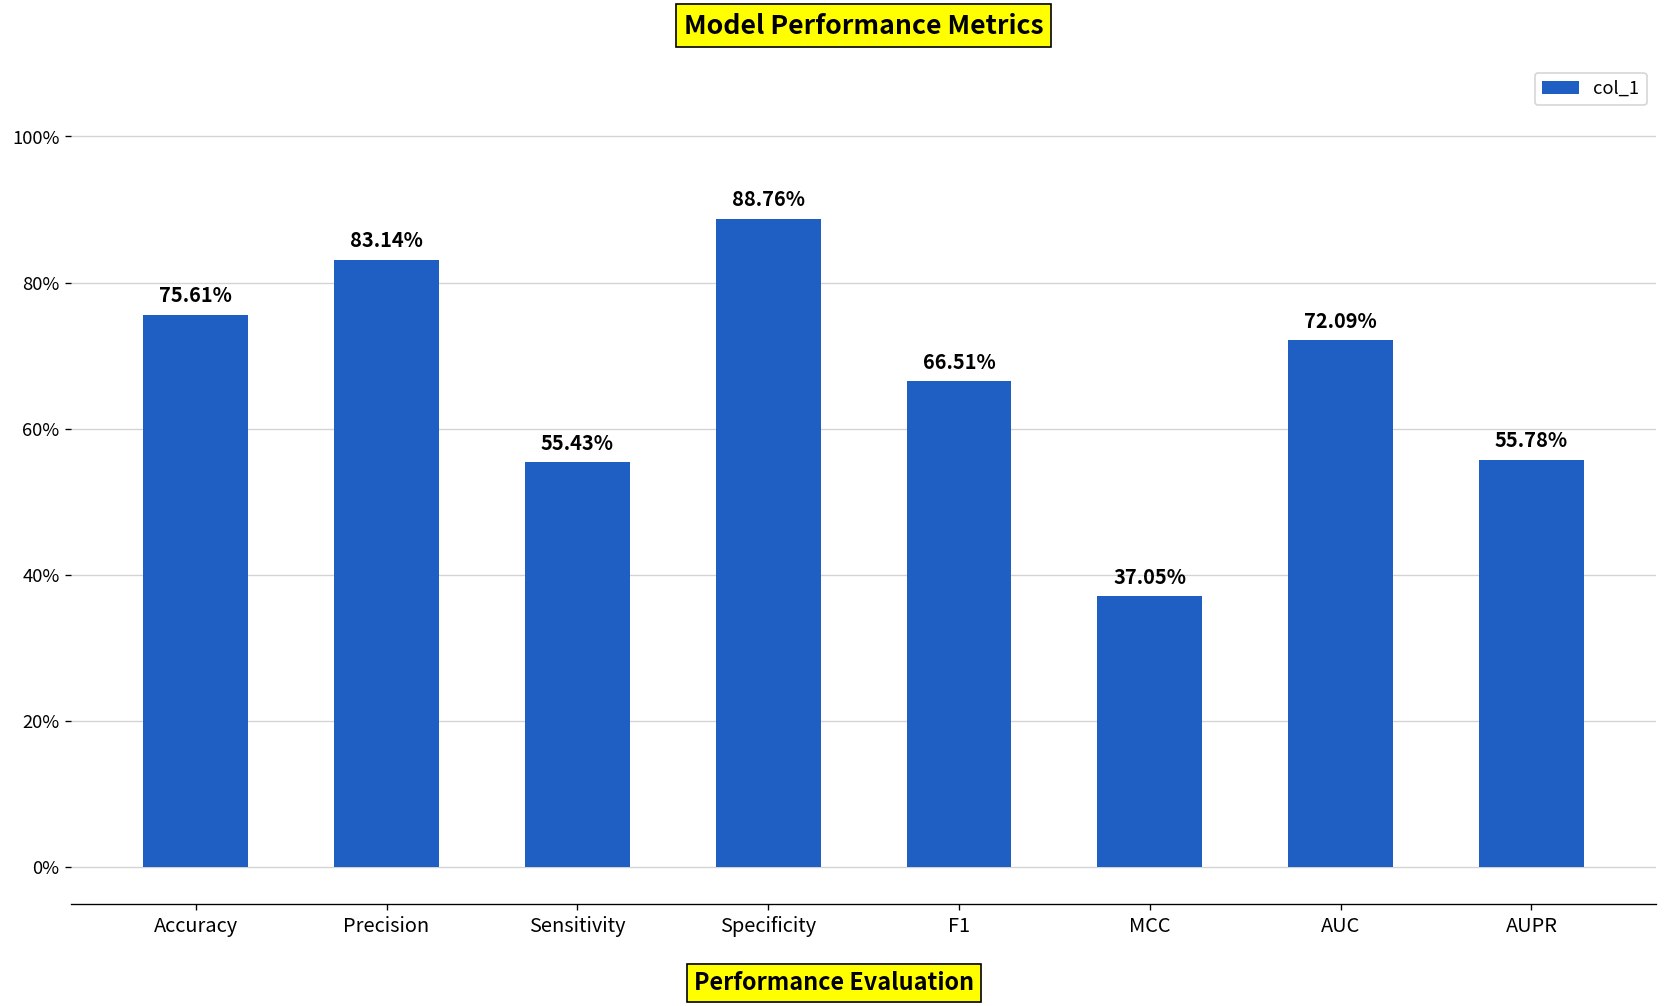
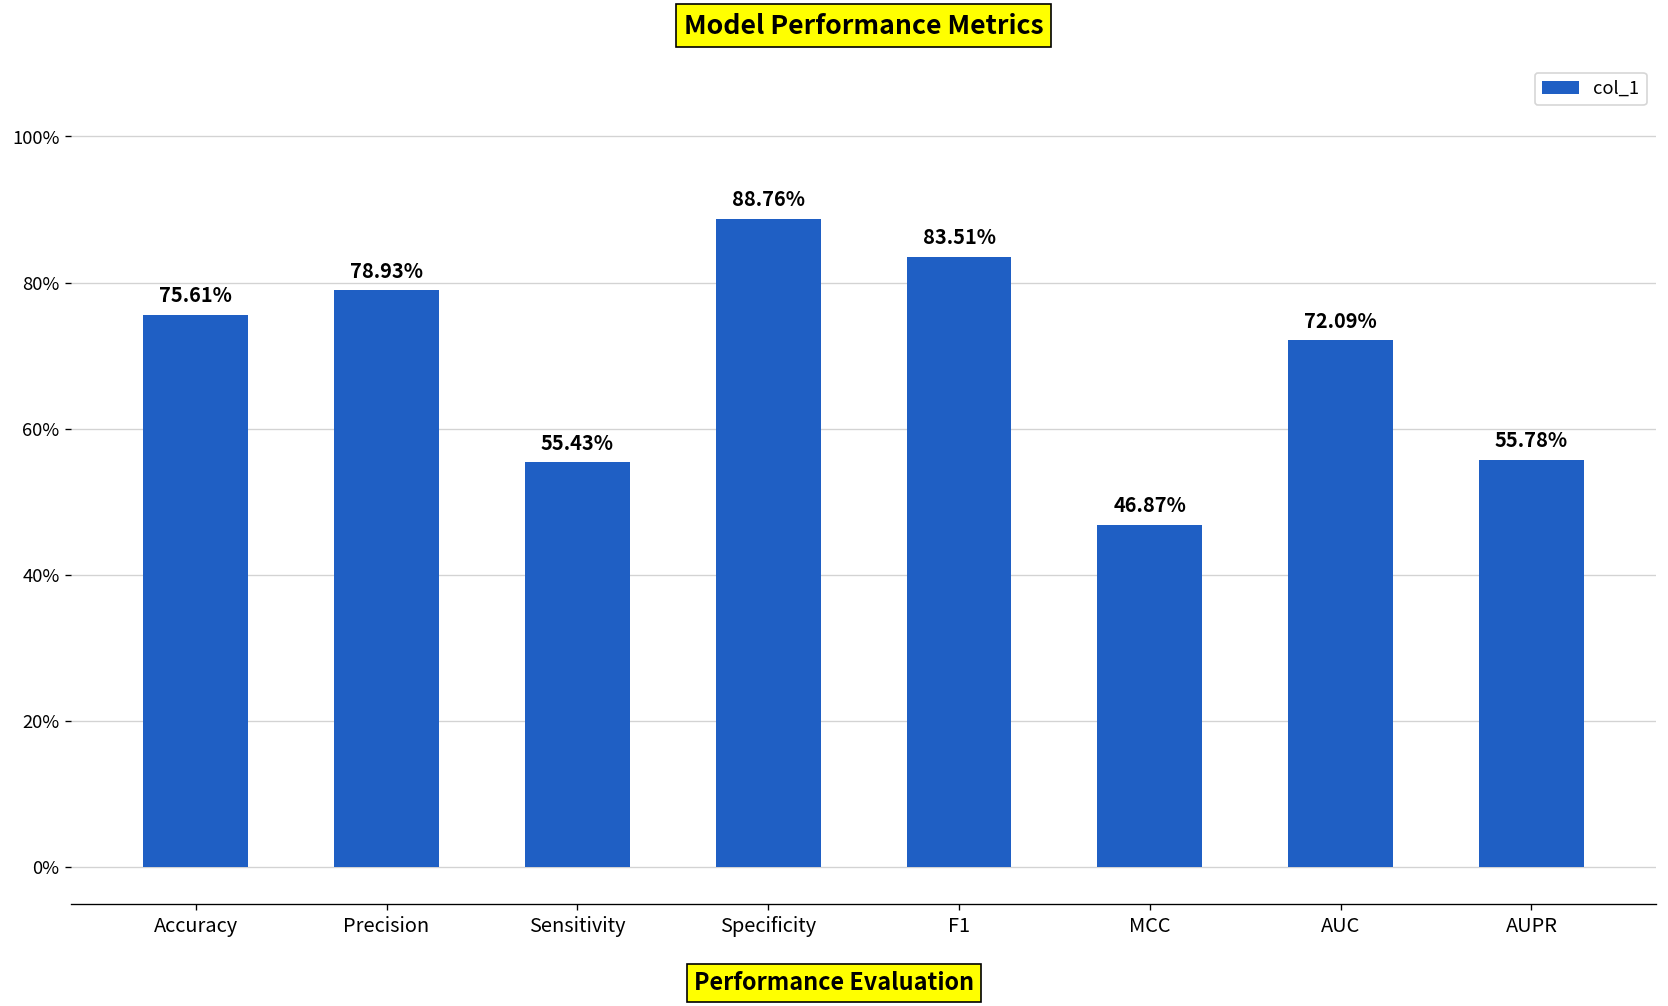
Precision: 83.14% -> 78.93%
F1: 66.51% -> 83.51%
MCC: 37.05% -> 46.87%
